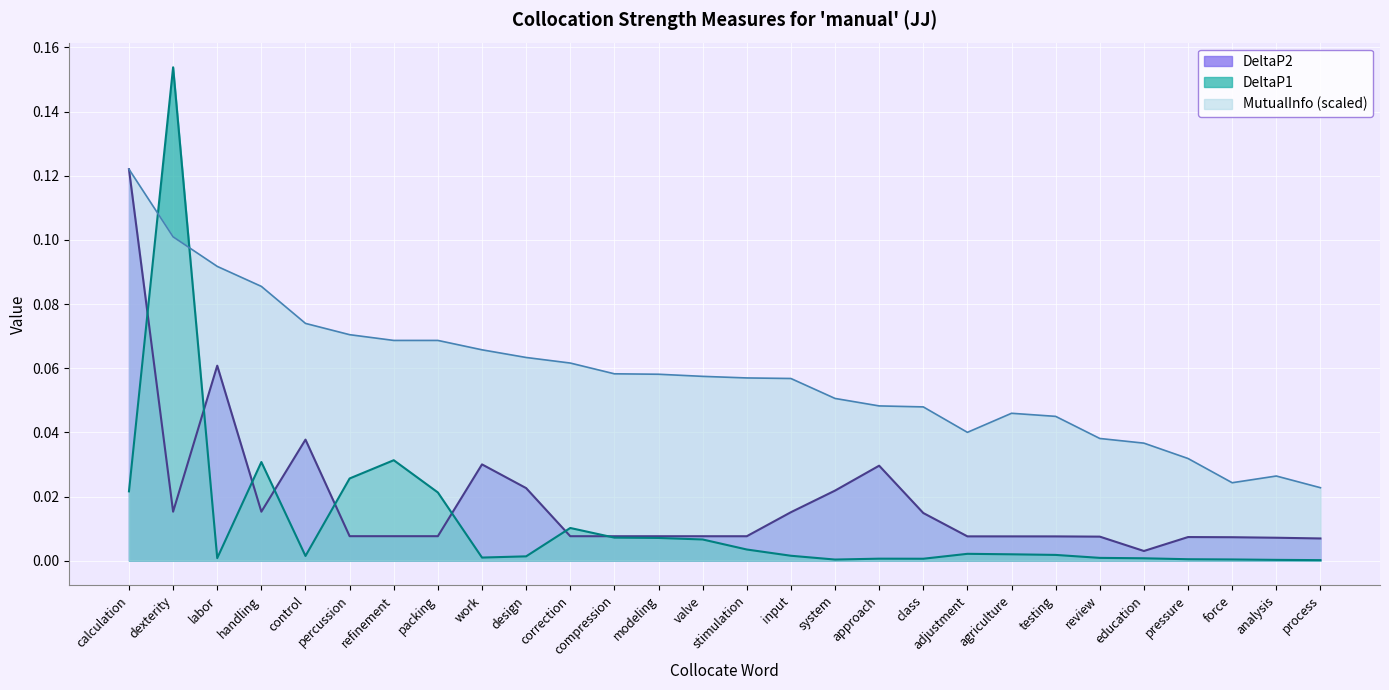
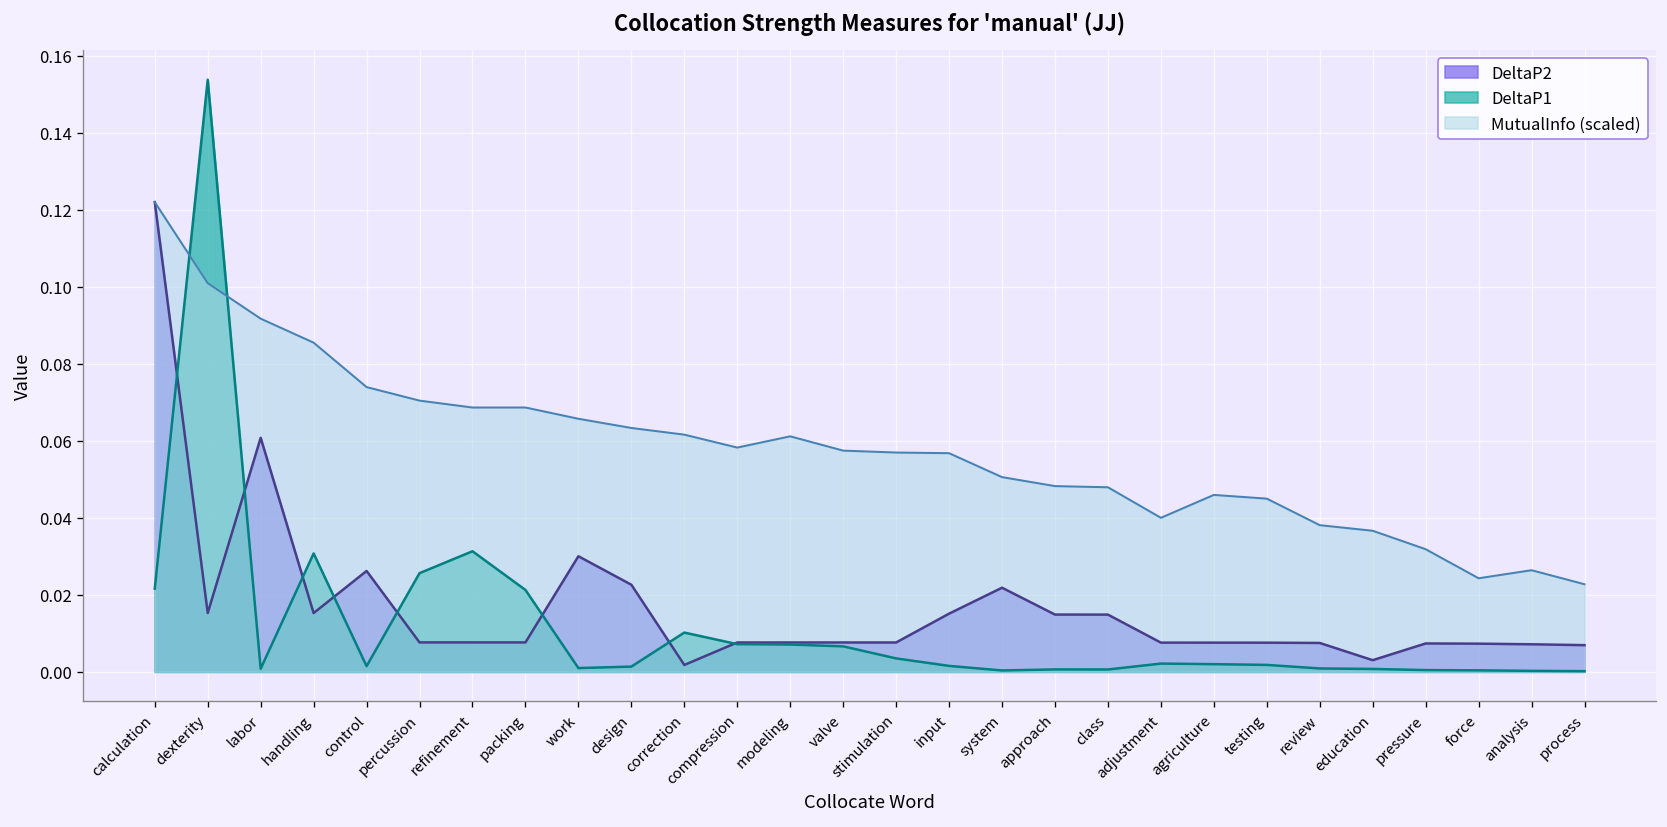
DeltaP2, control: 0.038 -> 0.026
DeltaP2, correction: 0.008 -> 0.002
MutualInfo (scaled), modeling: 0.058 -> 0.061
DeltaP2, approach: 0.030 -> 0.015
